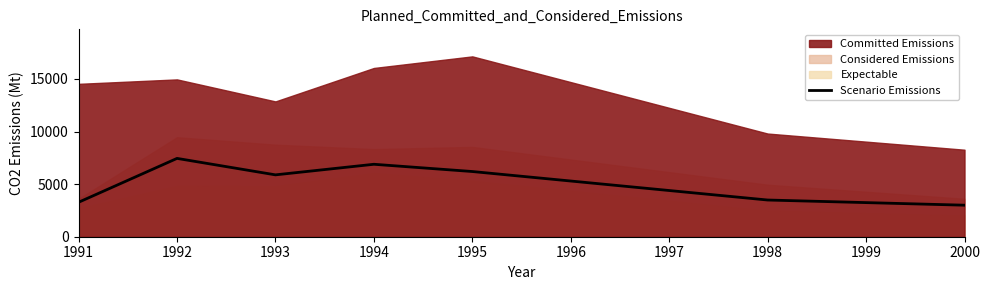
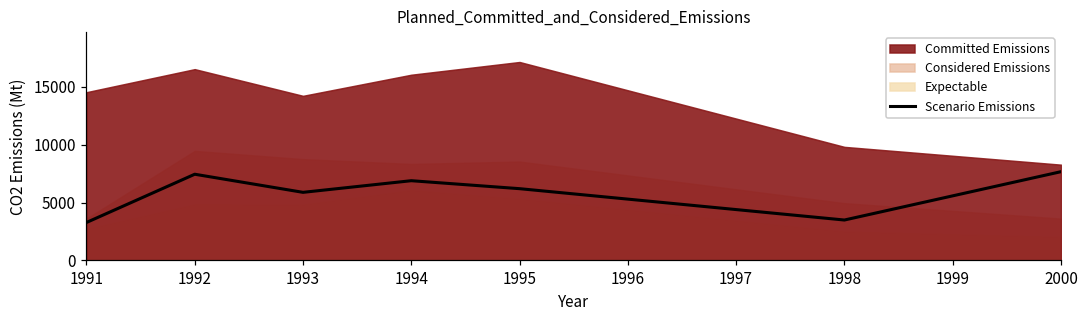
Committed Emissions, 1992: 15000 -> 16500
Committed Emissions, 1993: 12900 -> 14200
Scenario Emissions, 2000: 3000 -> 7700
